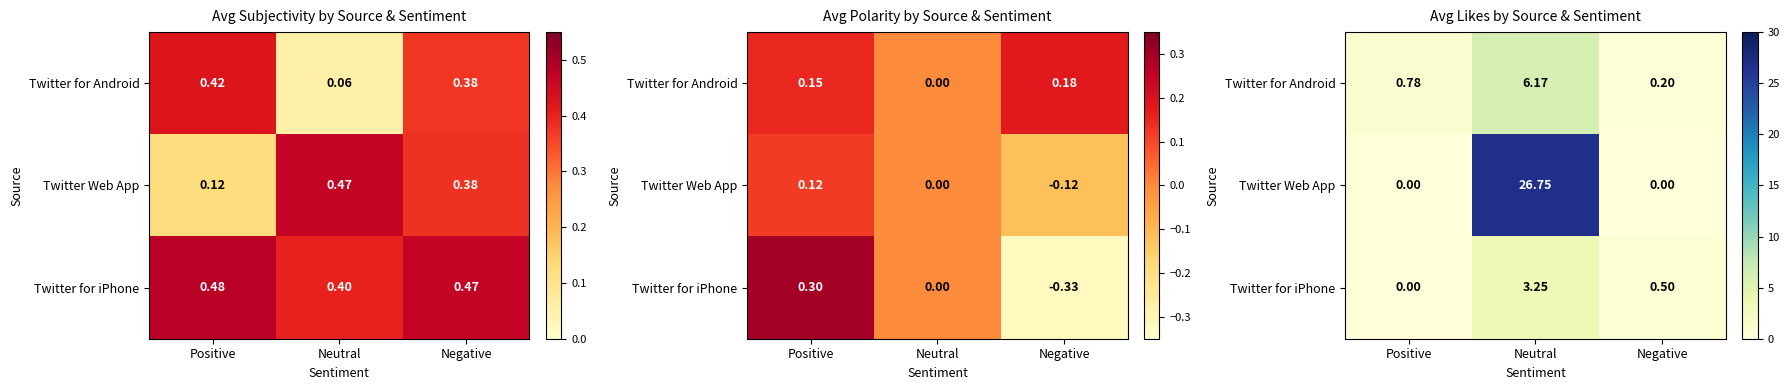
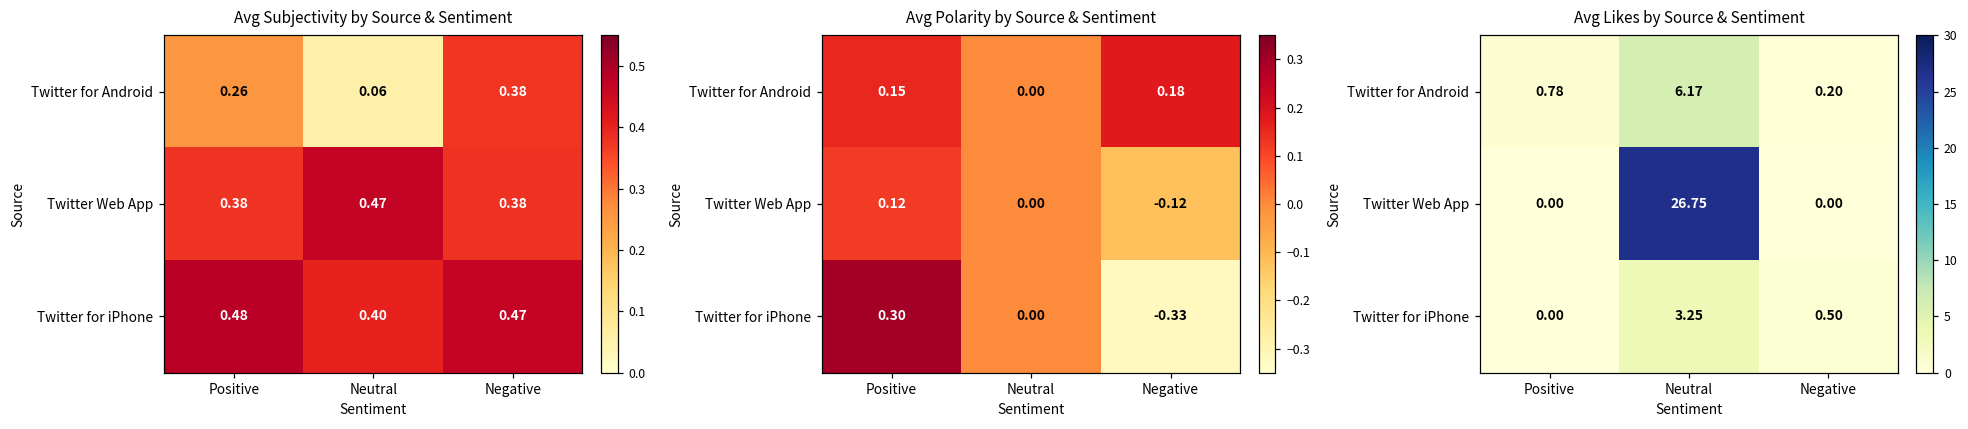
Avg Subjectivity by Source & Sentiment, Twitter for Android, Positive: 0.42 -> 0.26
Avg Subjectivity by Source & Sentiment, Twitter Web App, Positive: 0.12 -> 0.38
